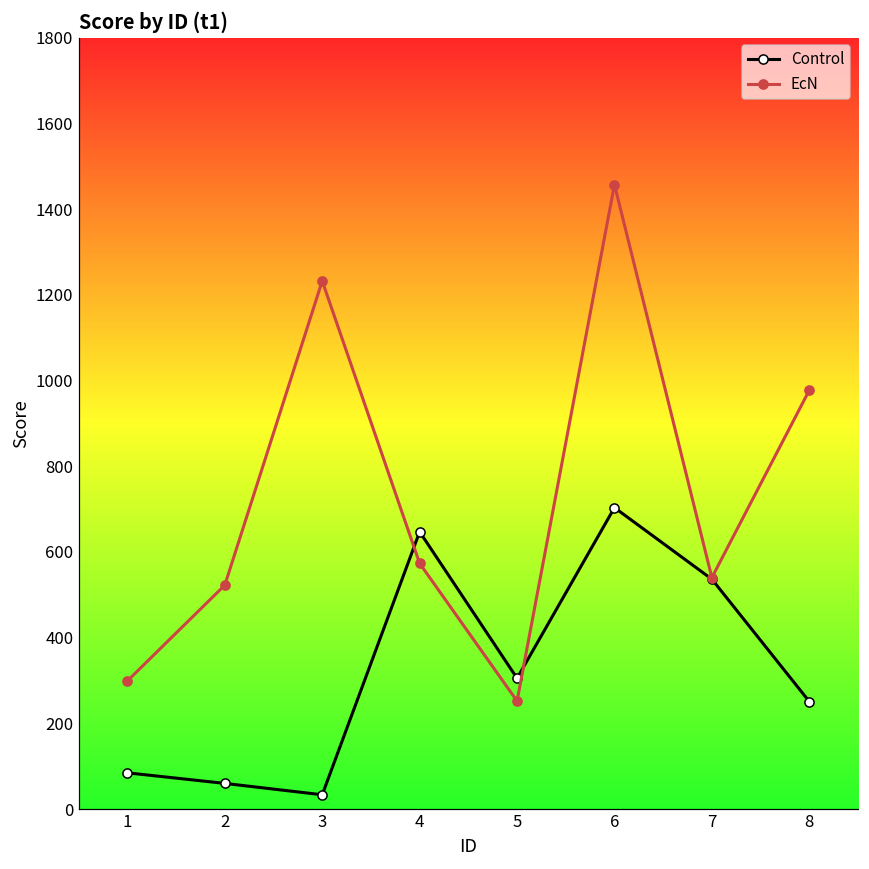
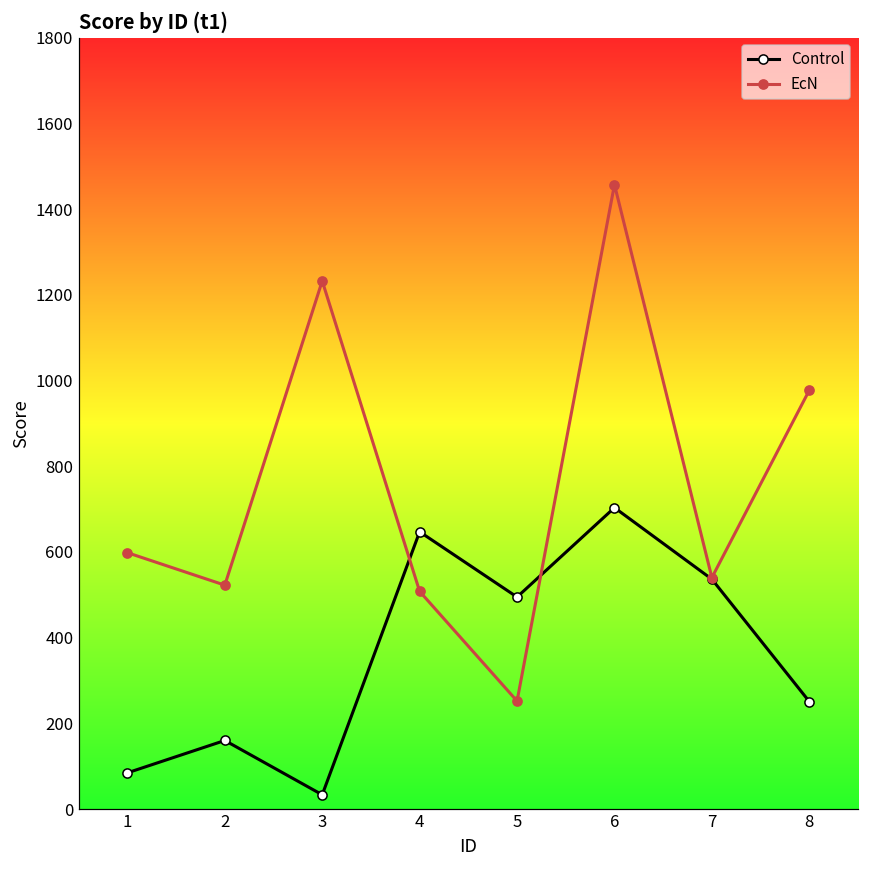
EcN, 1: 300 -> 600
Control, 2: 60 -> 160
EcN, 4: 570 -> 510
Control, 5: 310 -> 490
